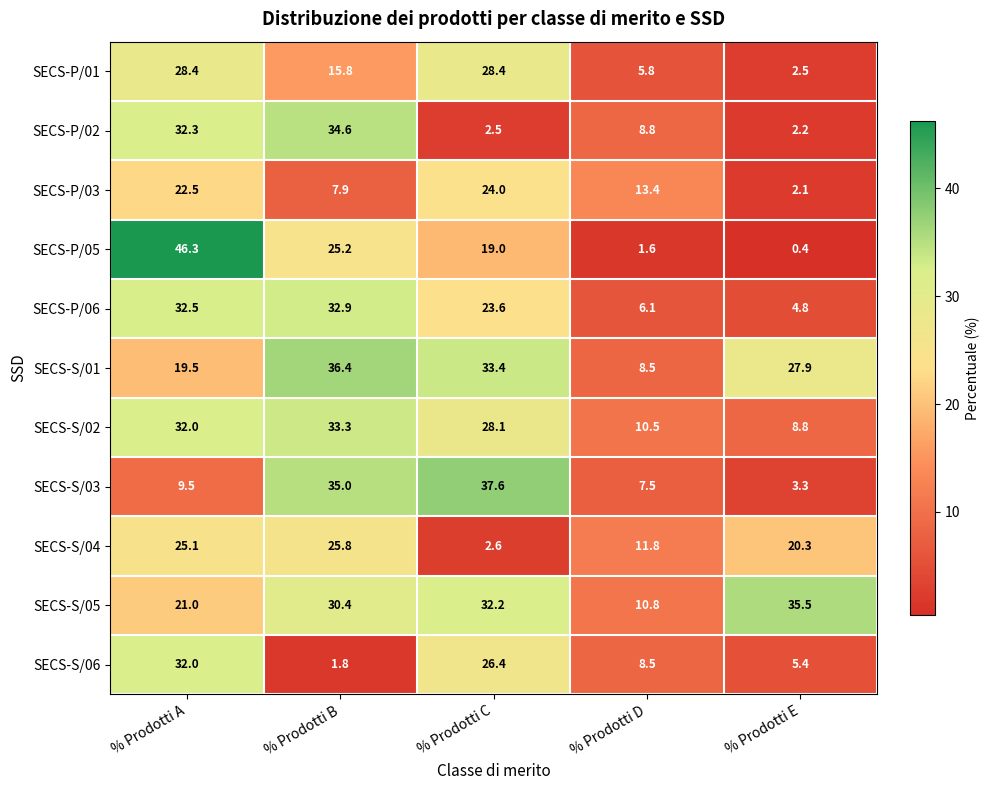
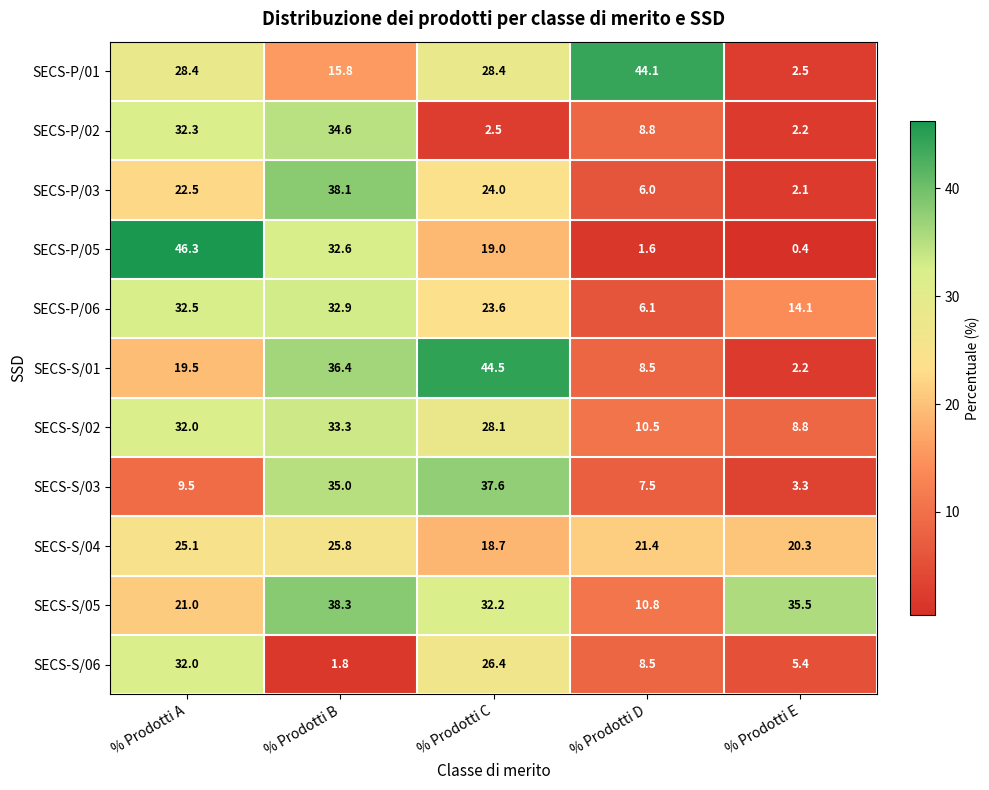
SECS-P/01, % Prodotti D: 5.8 -> 44.1
SECS-P/03, % Prodotti B: 7.9 -> 38.1
SECS-P/03, % Prodotti D: 13.4 -> 6.0
SECS-P/05, % Prodotti B: 25.2 -> 32.6
SECS-P/06, % Prodotti E: 4.8 -> 14.1
SECS-S/01, % Prodotti C: 33.4 -> 44.5
SECS-S/01, % Prodotti E: 27.9 -> 2.2
SECS-S/04, % Prodotti C: 2.6 -> 18.7
SECS-S/04, % Prodotti D: 11.8 -> 21.4
SECS-S/05, % Prodotti B: 30.4 -> 38.3
